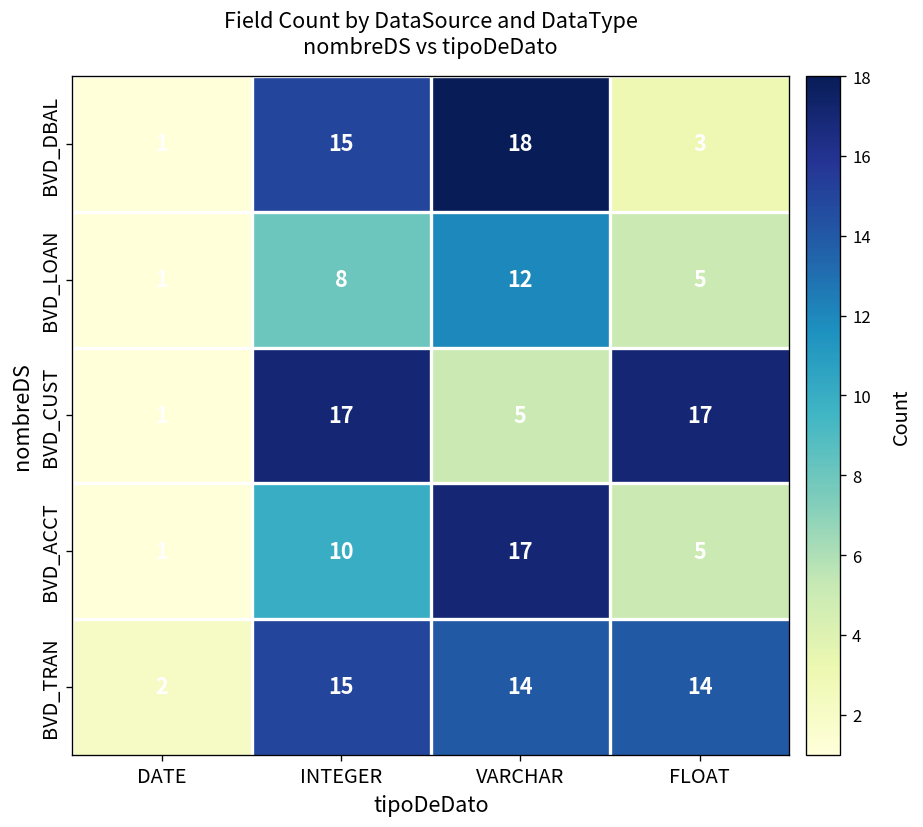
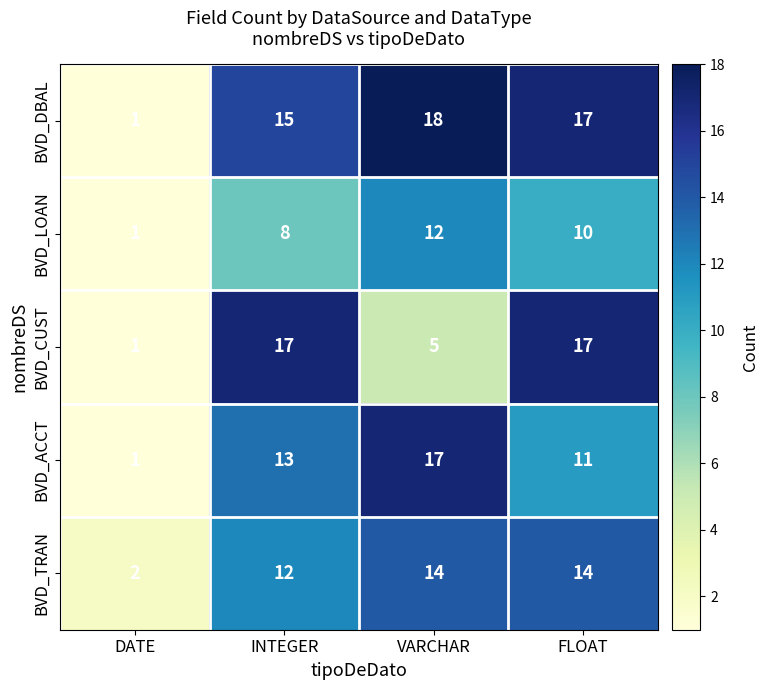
BVD_DBAL, FLOAT: 3 -> 17
BVD_LOAN, FLOAT: 5 -> 10
BVD_ACCT, INTEGER: 10 -> 13
BVD_ACCT, FLOAT: 5 -> 11
BVD_TRAN, INTEGER: 15 -> 12
